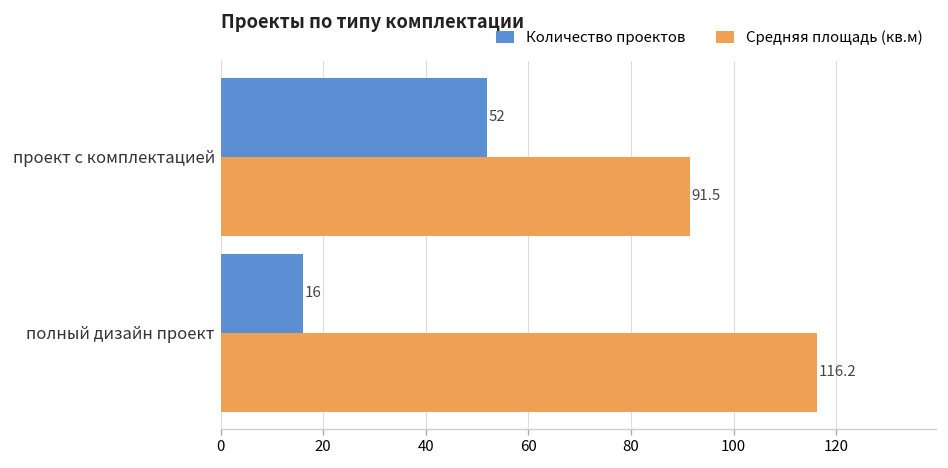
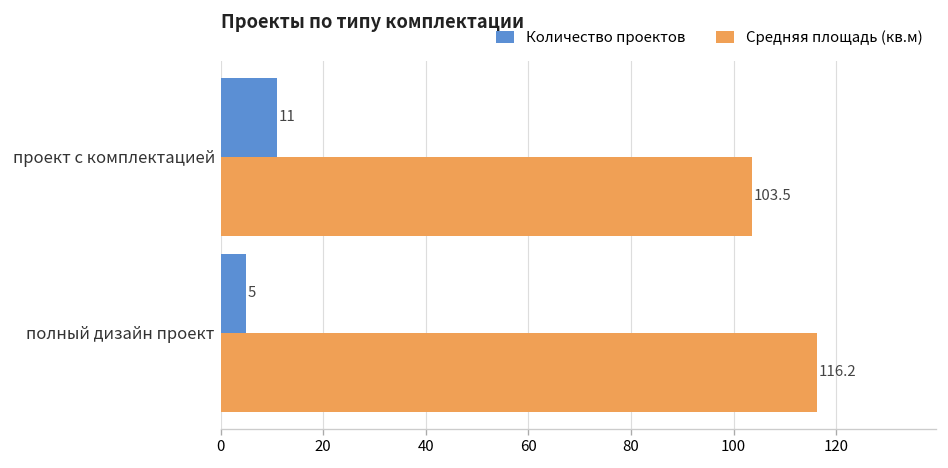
Количество проектов, проект с комплектацией: 52 -> 11
Средняя площадь (кв.м), проект с комплектацией: 91.5 -> 103.5
Количество проектов, полный дизайн проект: 16 -> 5
